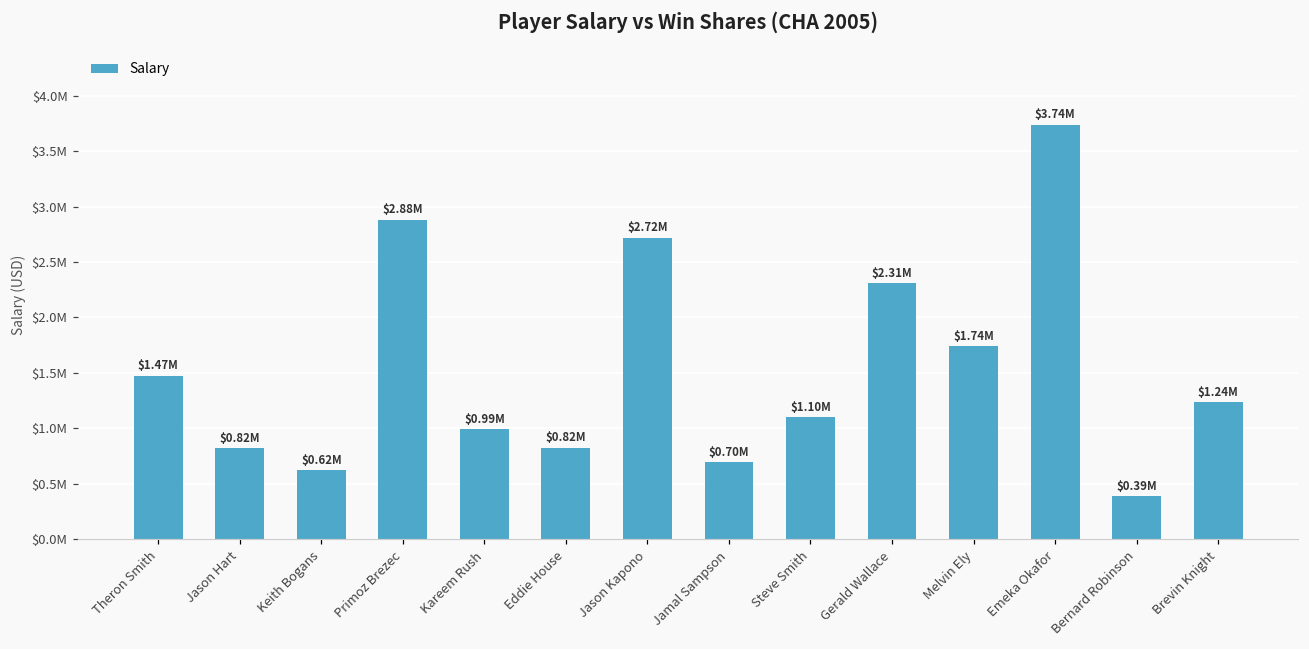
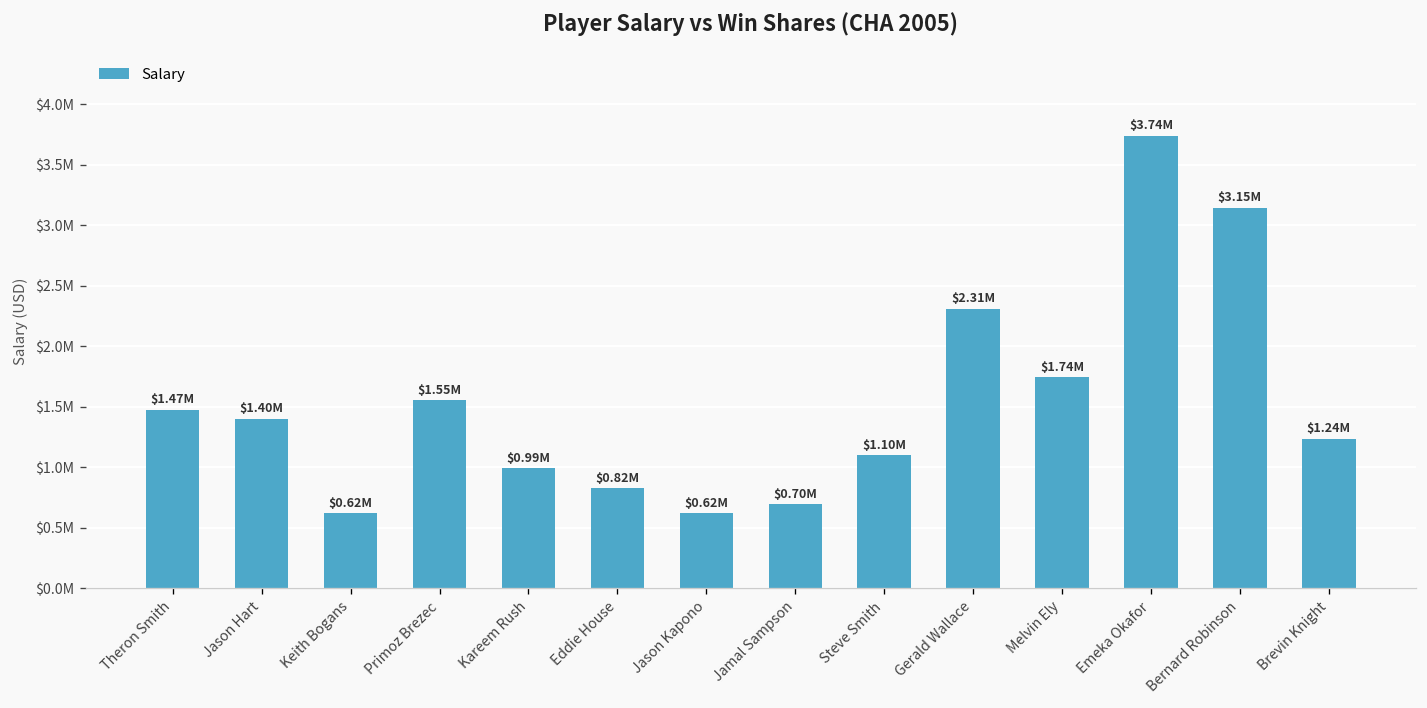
Jason Hart: $0.82M -> $1.40M
Primoz Brezec: $2.88M -> $1.55M
Jason Kapono: $2.72M -> $0.62M
Bernard Robinson: $0.39M -> $3.15M
